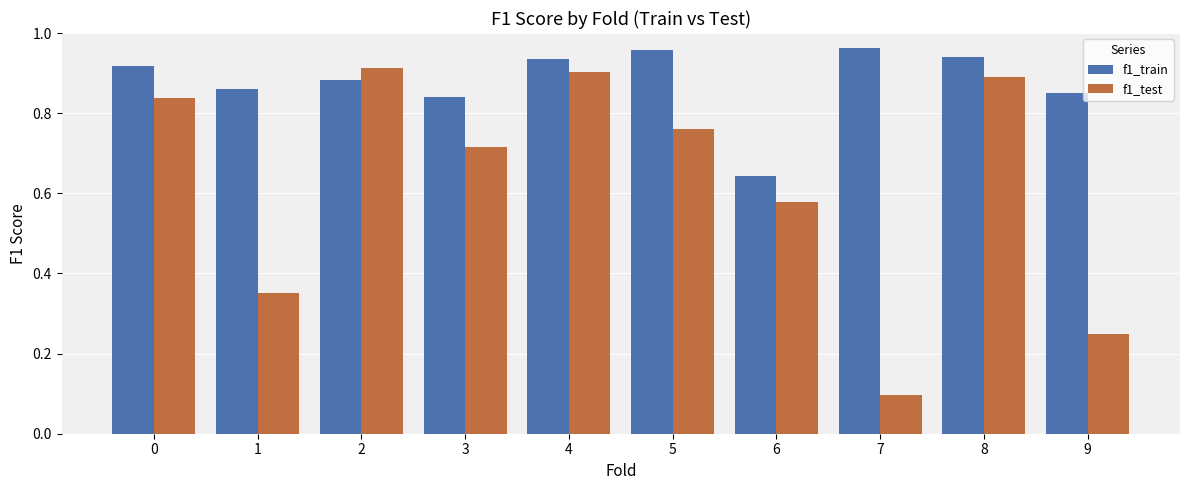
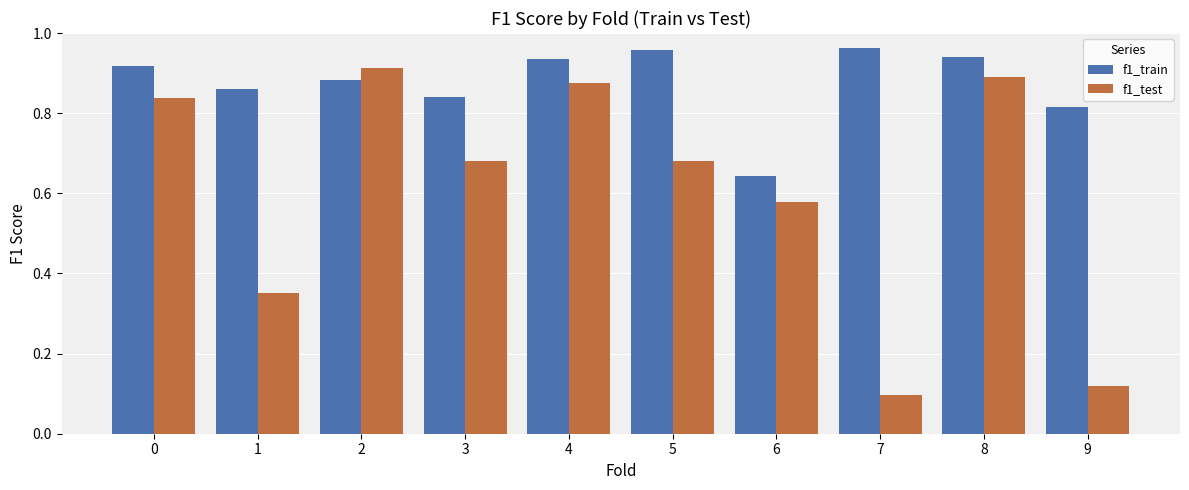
f1_test, 3: 0.71 -> 0.68
f1_test, 4: 0.90 -> 0.87
f1_test, 5: 0.76 -> 0.68
f1_train, 9: 0.85 -> 0.81
f1_test, 9: 0.25 -> 0.12
